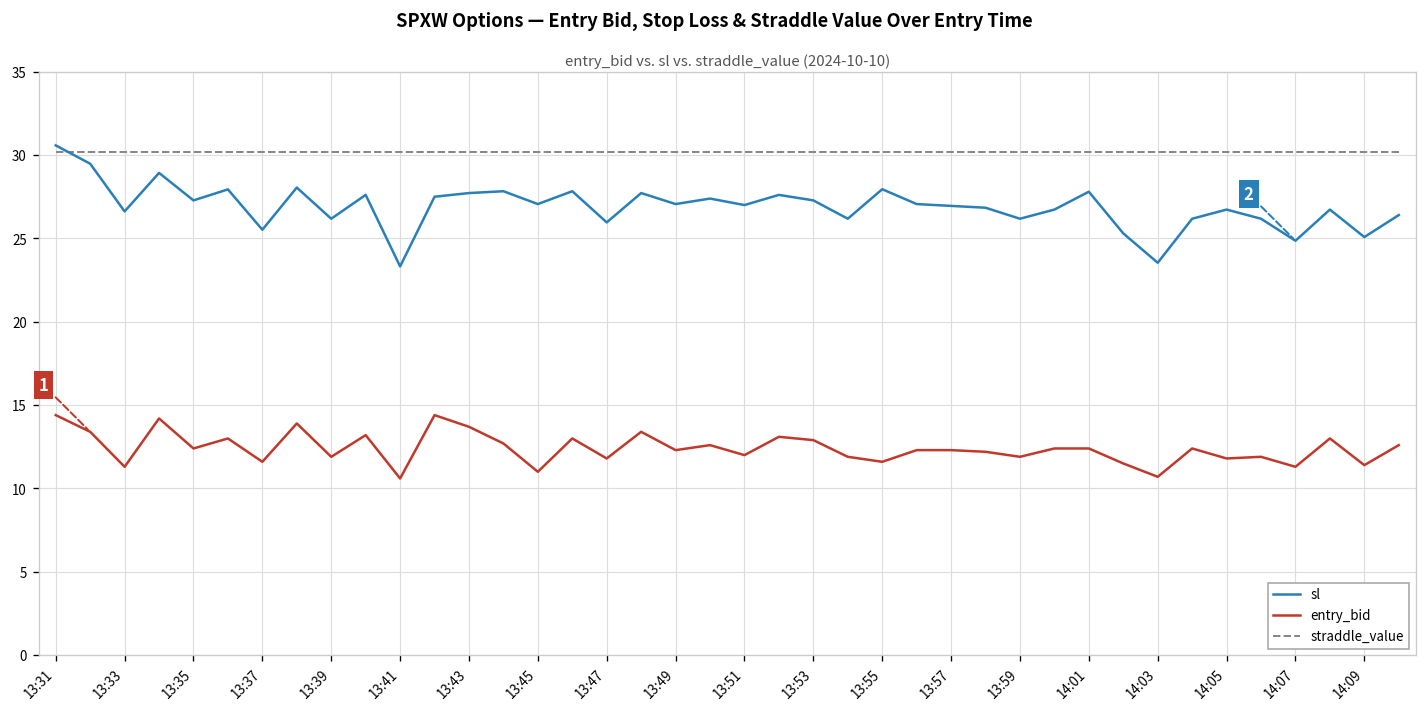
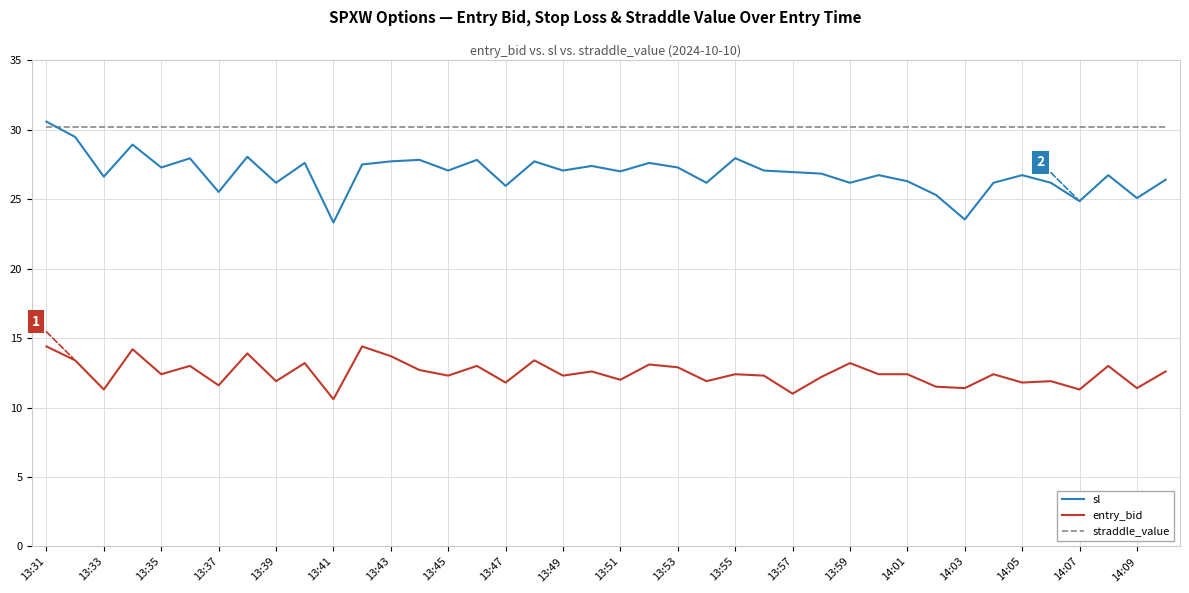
entry_bid, 13:45: 11.0 -> 12.3
entry_bid, 13:55: 11.6 -> 12.4
entry_bid, 13:57: 12.3 -> 11.0
entry_bid, 13:59: 11.9 -> 13.2
sl, 14:01: 27.8 -> 26.3
entry_bid, 14:03: 10.7 -> 11.4
